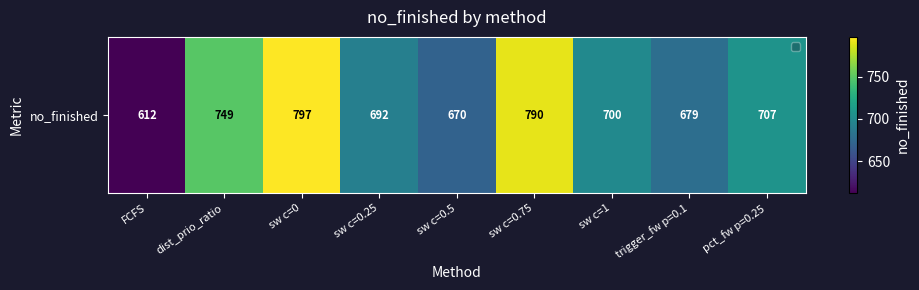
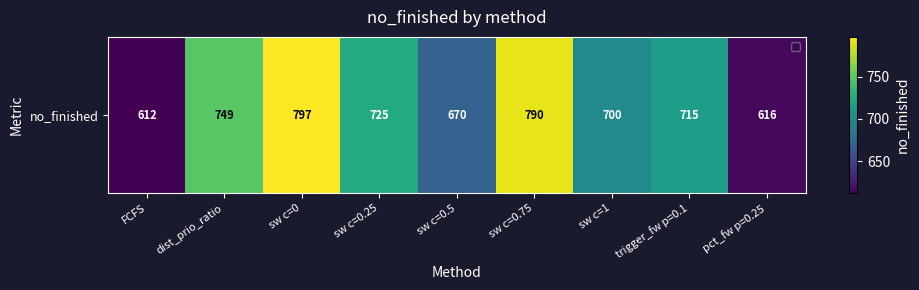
no_finished, sw c=0.25: 692 -> 725
no_finished, trigger_fw p=0.1: 679 -> 715
no_finished, pct_fw p=0.25: 707 -> 616
